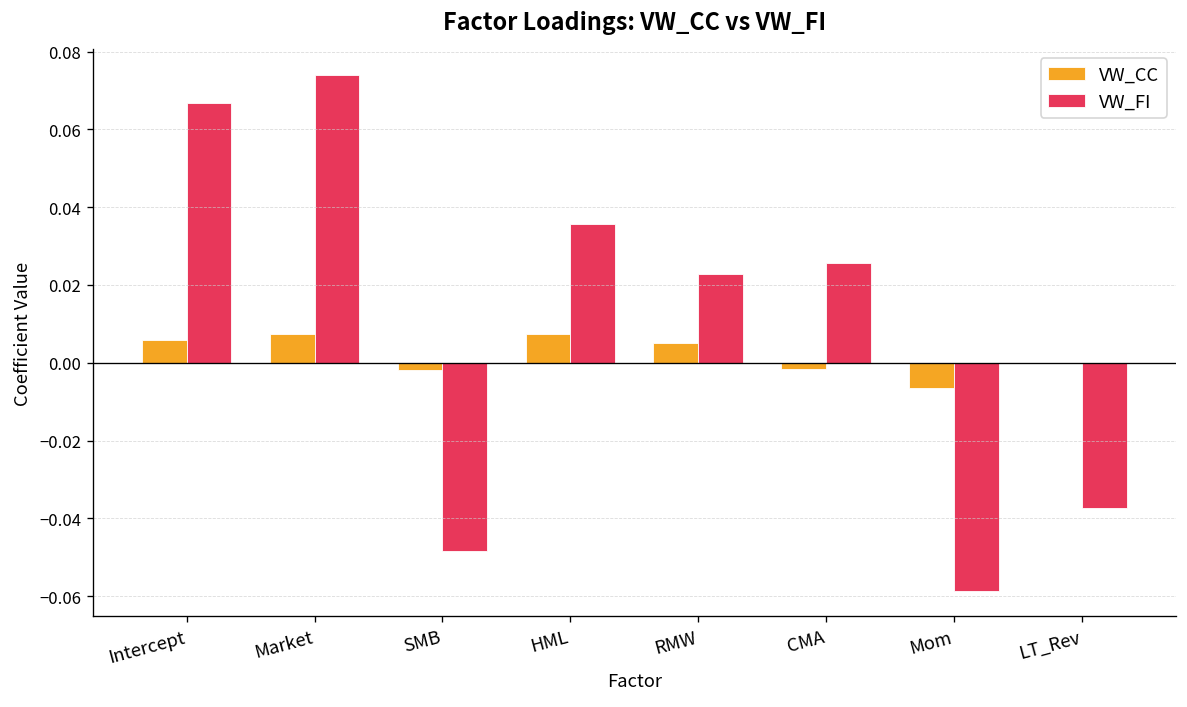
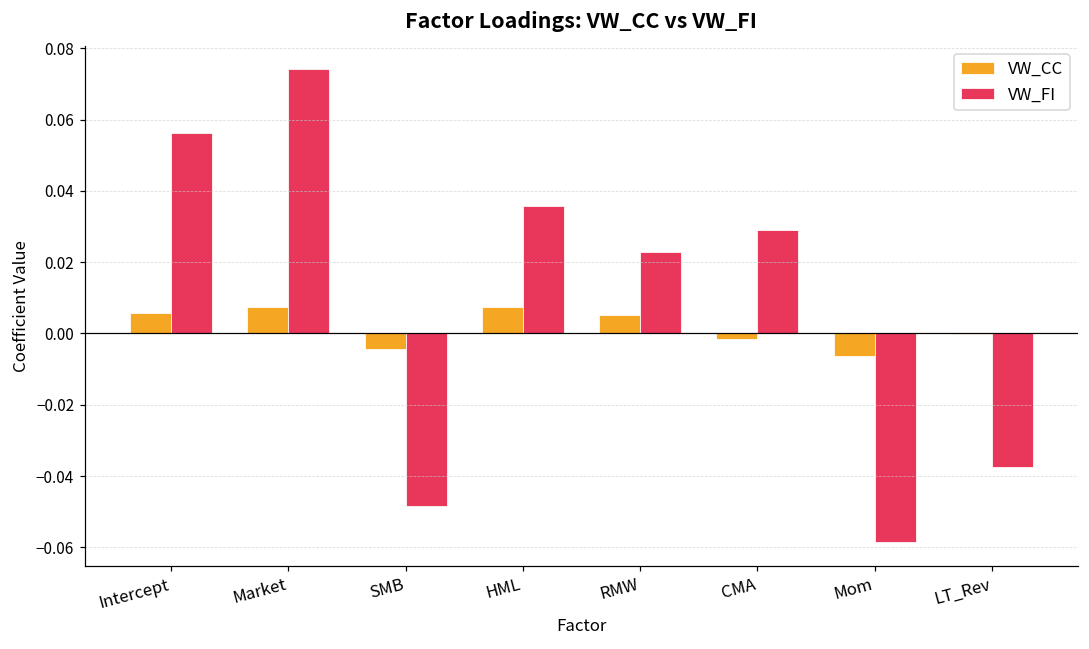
VW_FI, Intercept: 0.067 -> 0.056
VW_CC, SMB: -0.002 -> -0.004
VW_FI, CMA: 0.026 -> 0.029
